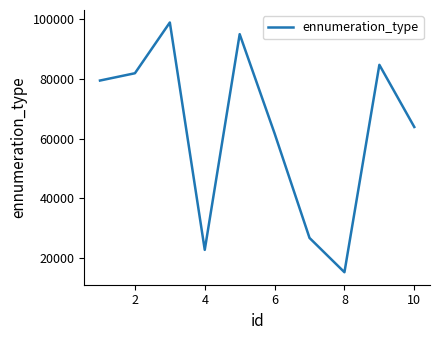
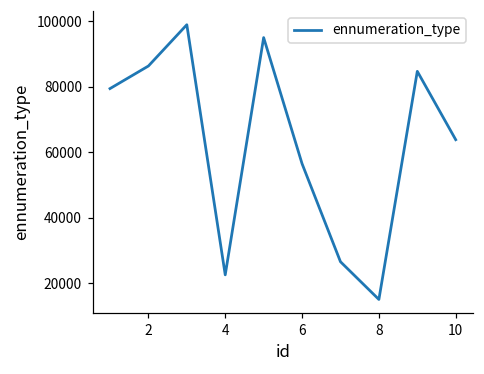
2: 82000 -> 86000
6: 62000 -> 57000
